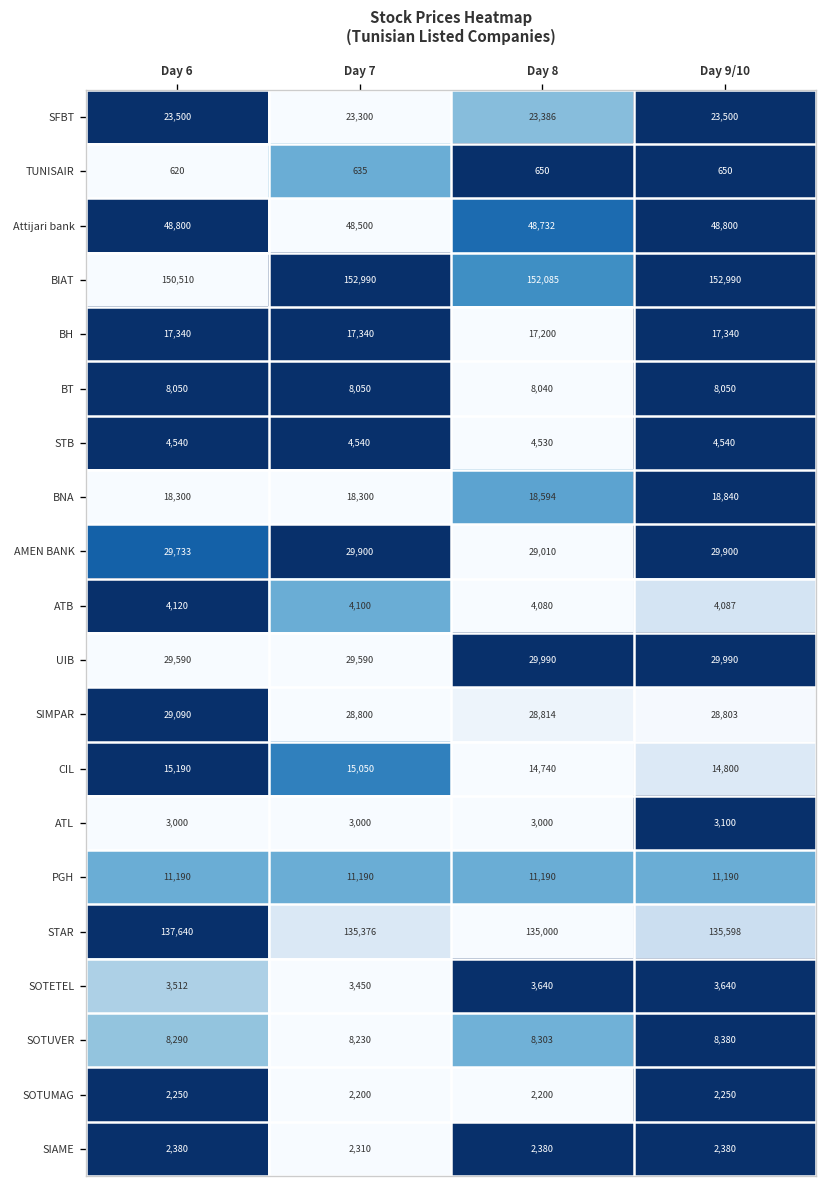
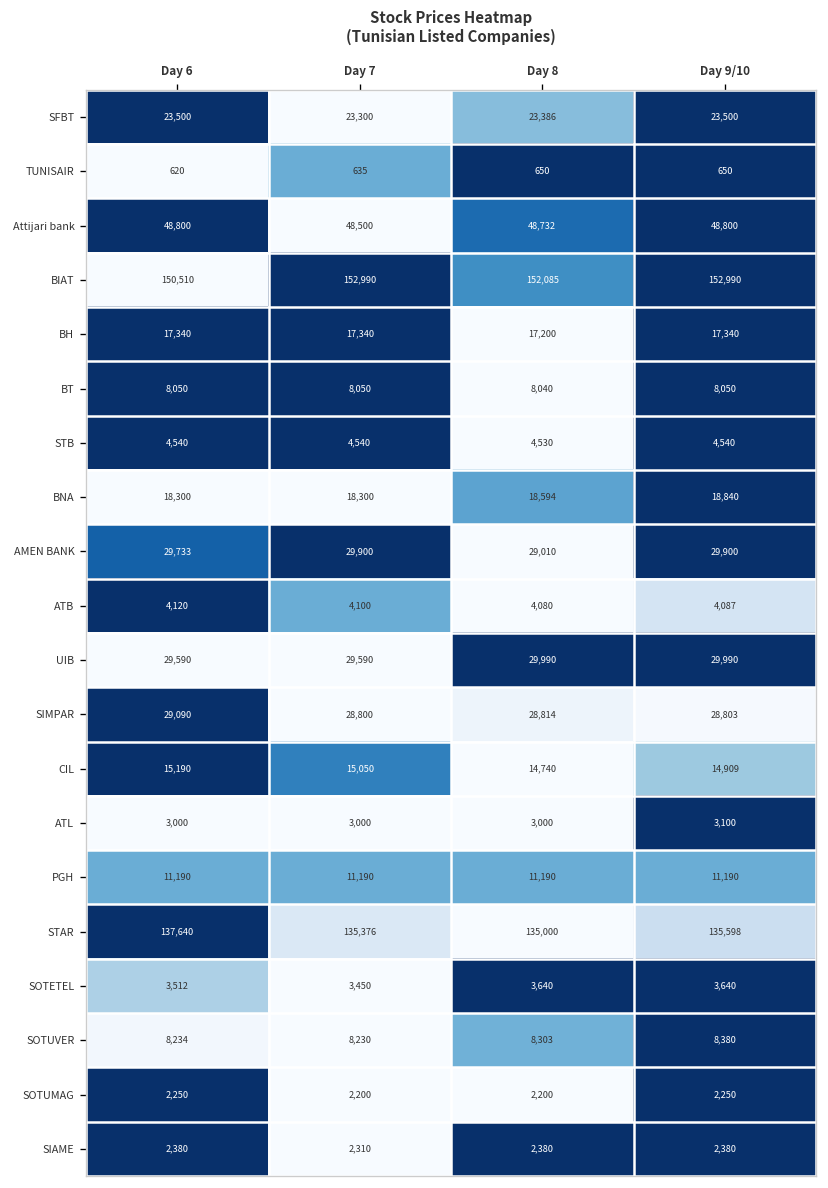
CIL, Day 9/10: 14,800 -> 14,909
SOTUVER, Day 6: 8,290 -> 8,234
